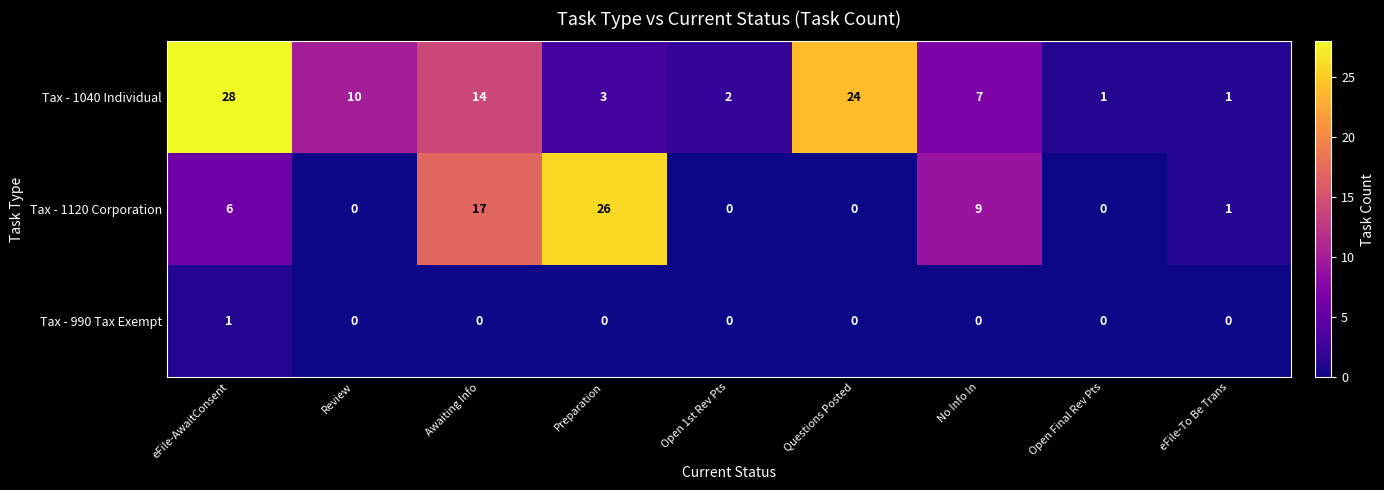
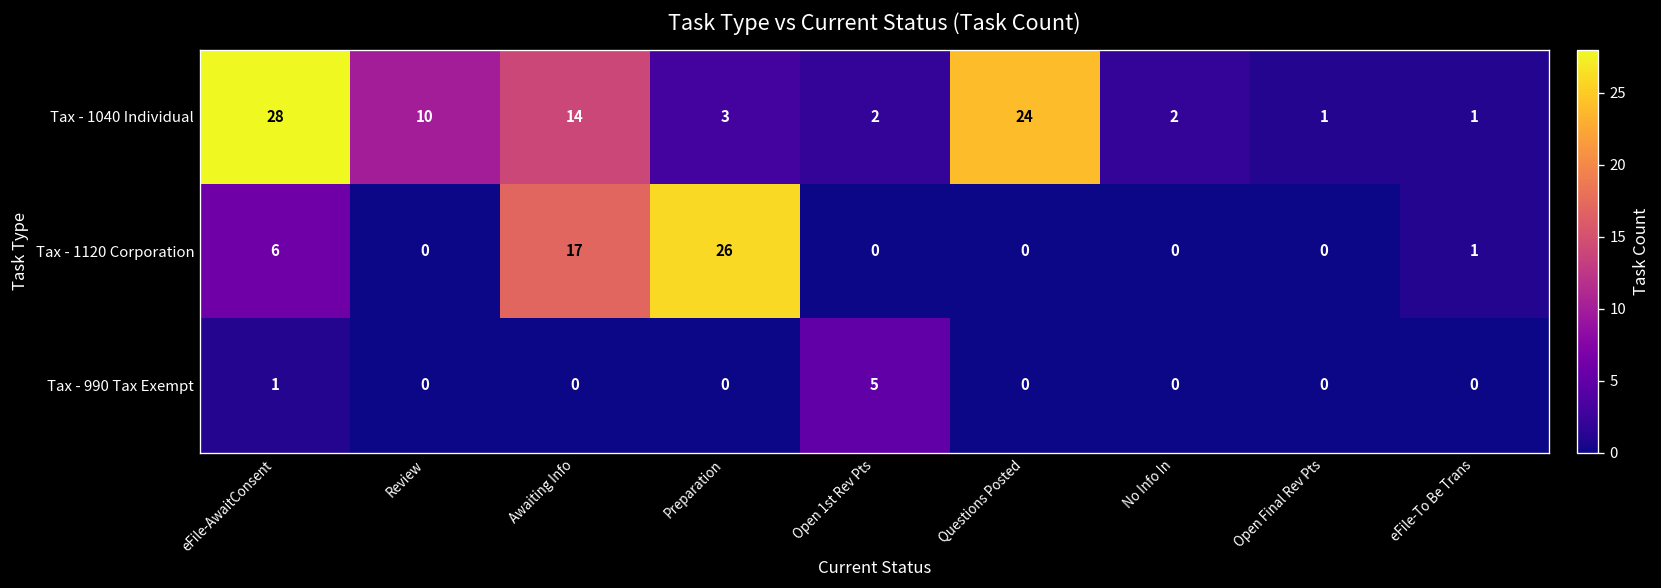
Tax - 1040 Individual, No Info In: 7 -> 2
Tax - 1120 Corporation, No Info In: 9 -> 0
Tax - 990 Tax Exempt, Open 1st Rev Pts: 0 -> 5
